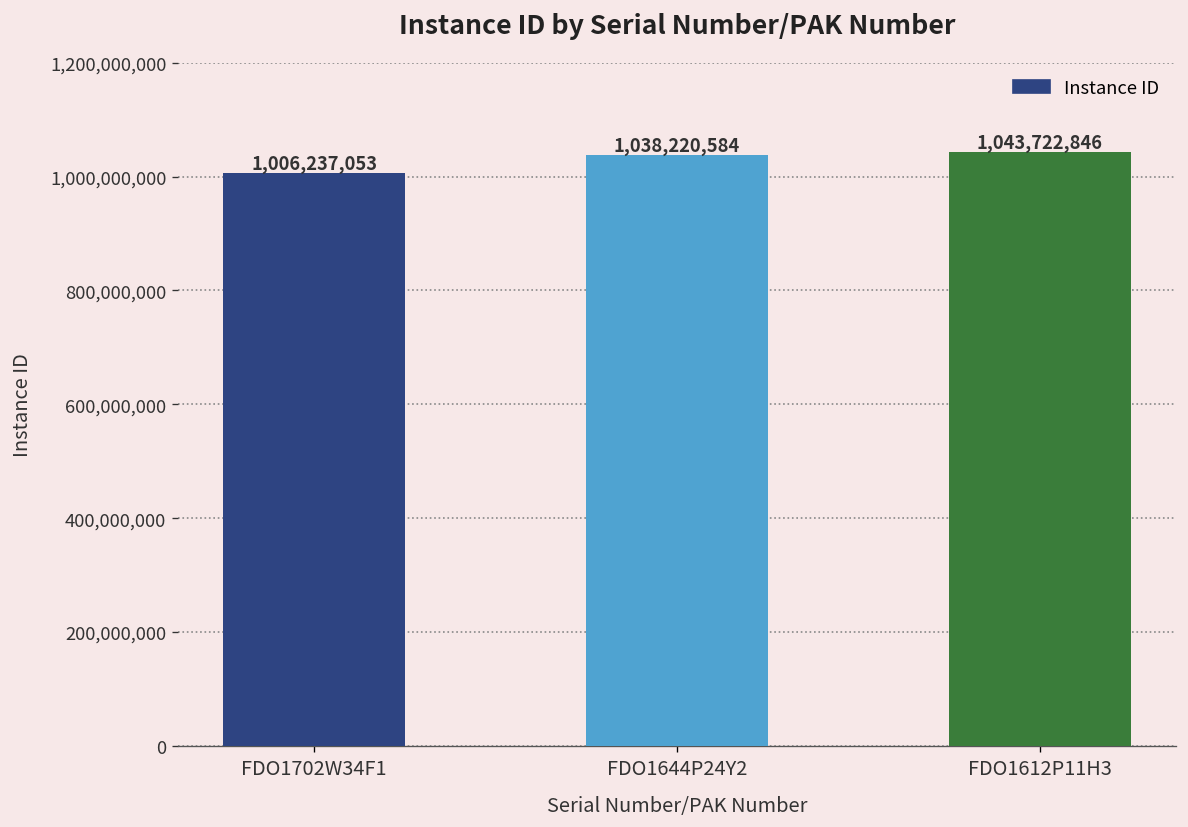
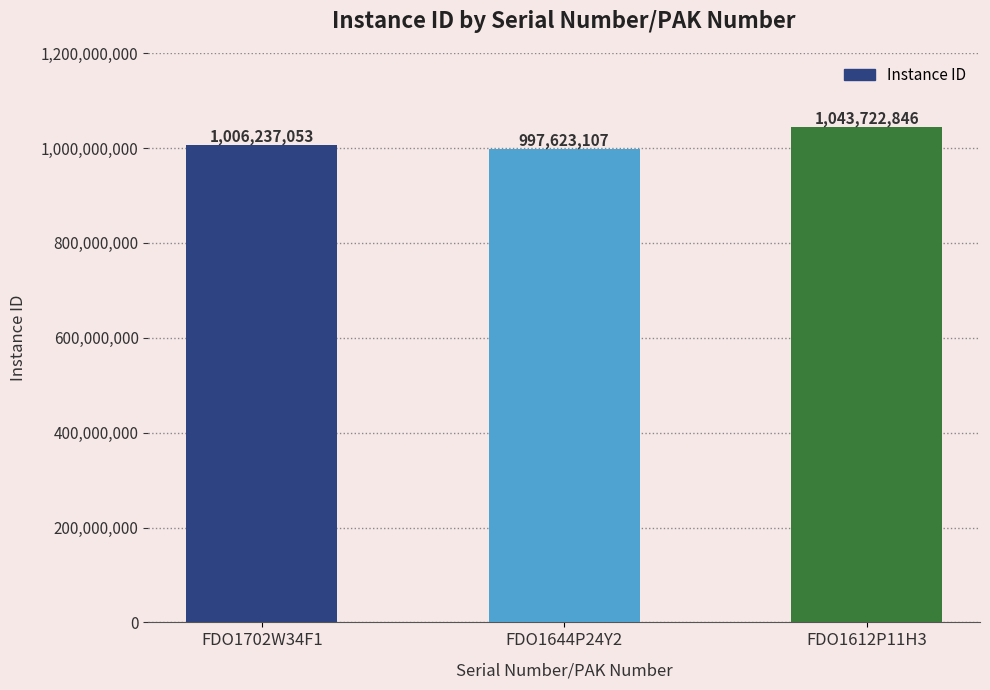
FDO1644P24Y2: 1,038,220,584 -> 997,623,107
